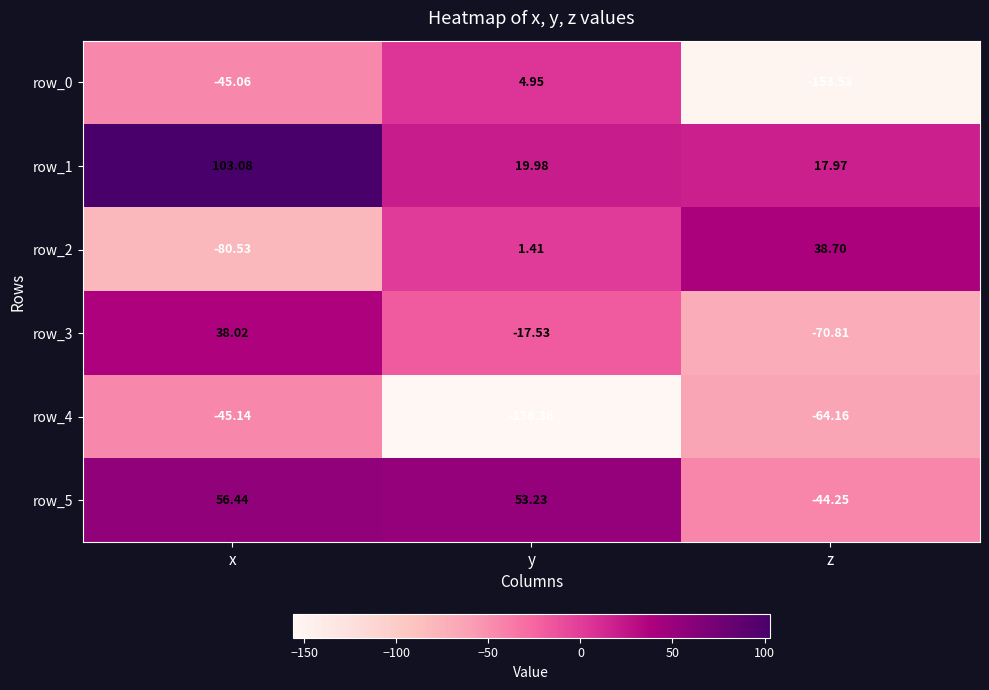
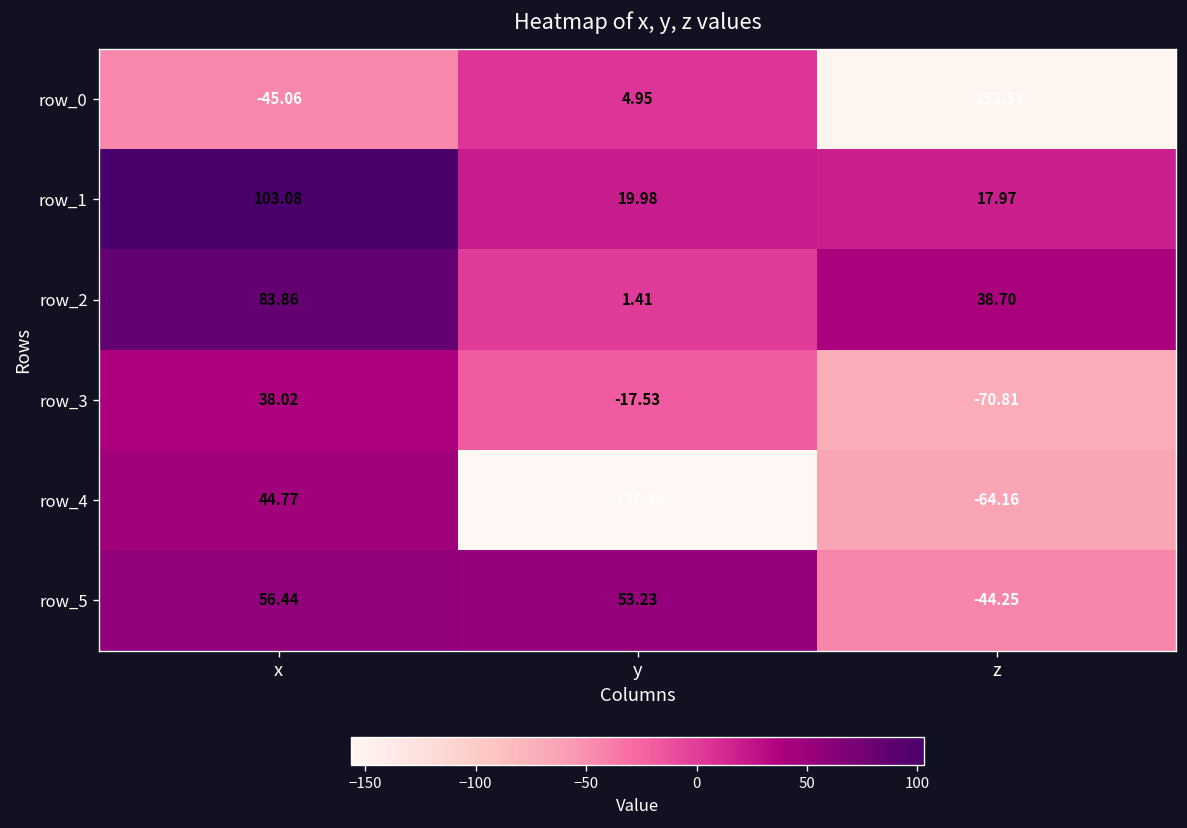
row_2, x: -80.53 -> 83.86
row_4, x: -45.14 -> 44.77
